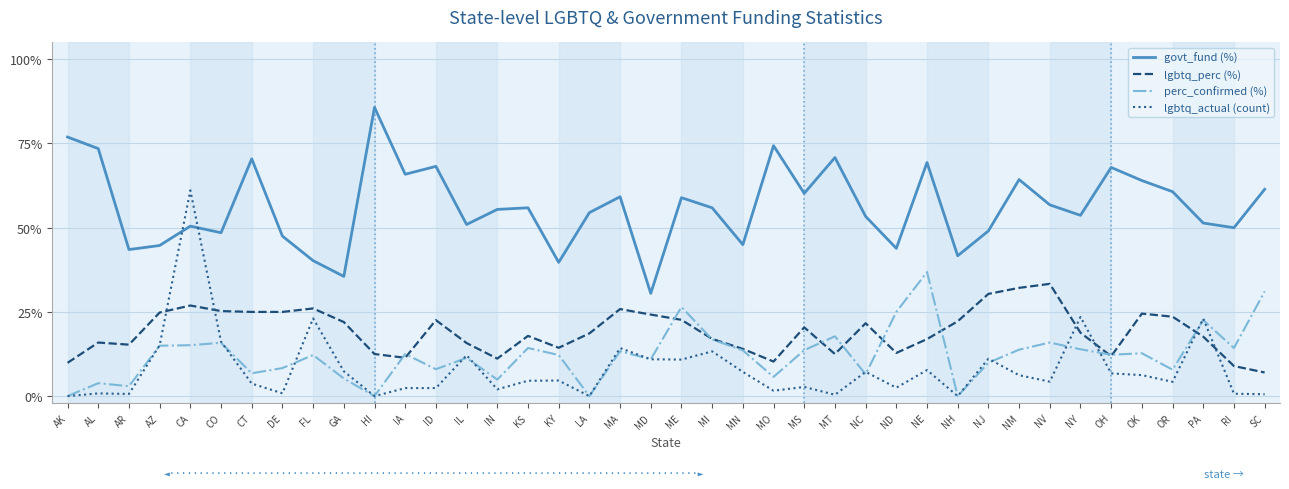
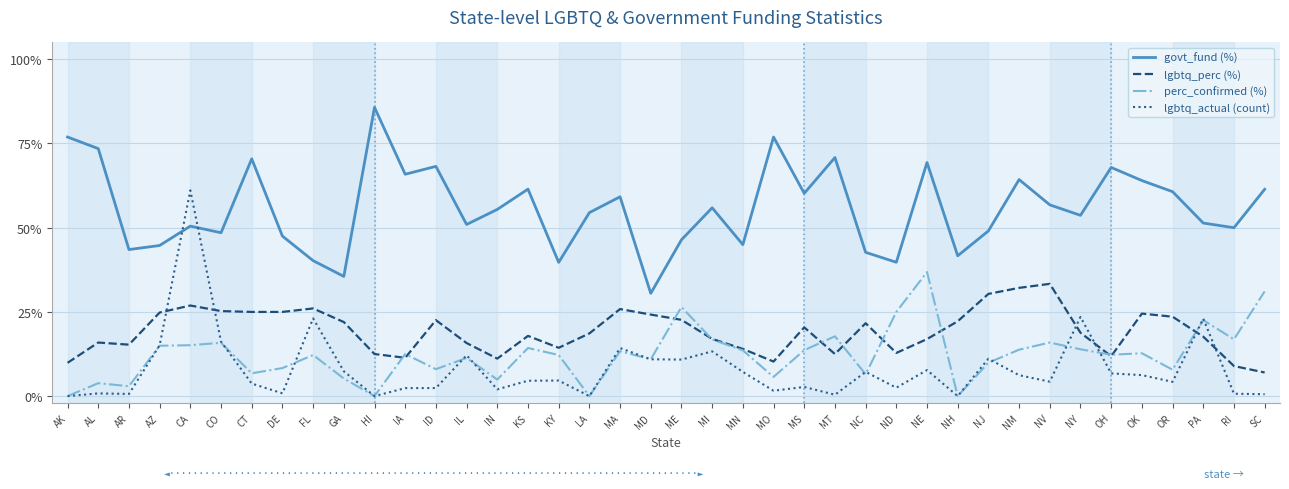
govt_fund (%), KS: 56% -> 61%
govt_fund (%), ME: 59% -> 46%
govt_fund (%), MO: 74% -> 77%
govt_fund (%), NC: 53% -> 43%
govt_fund (%), ND: 44% -> 40%
perc_confirmed (%), RI: 14% -> 17%
